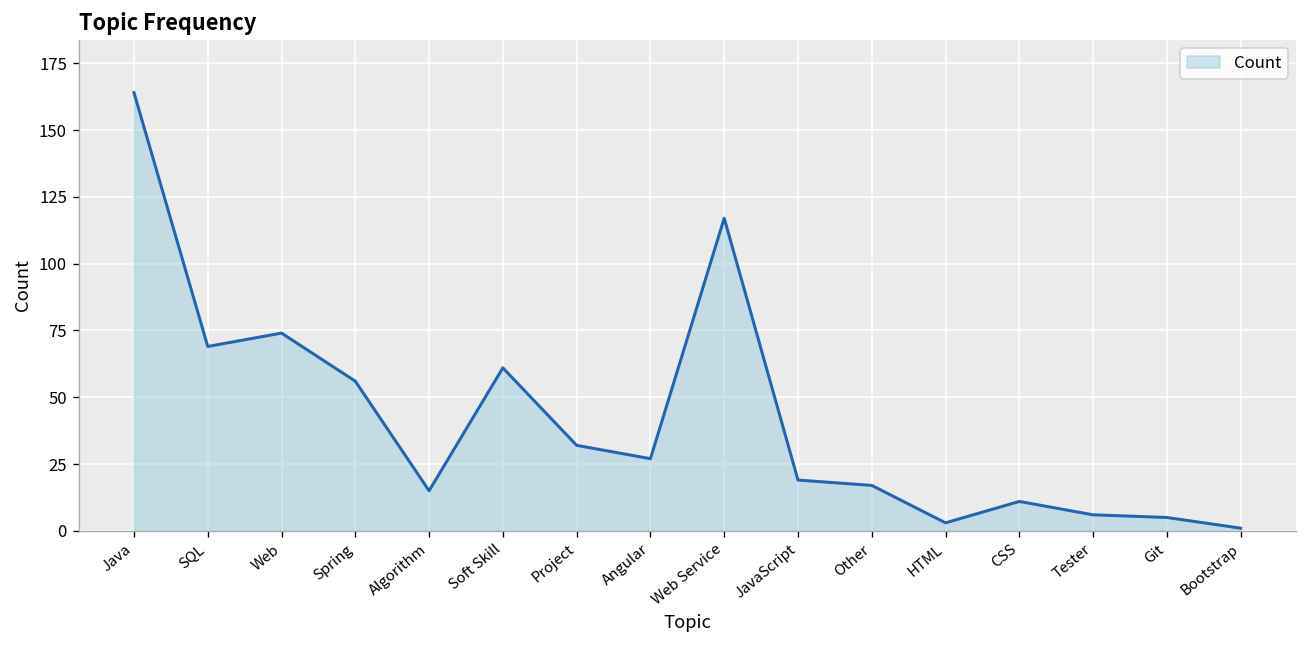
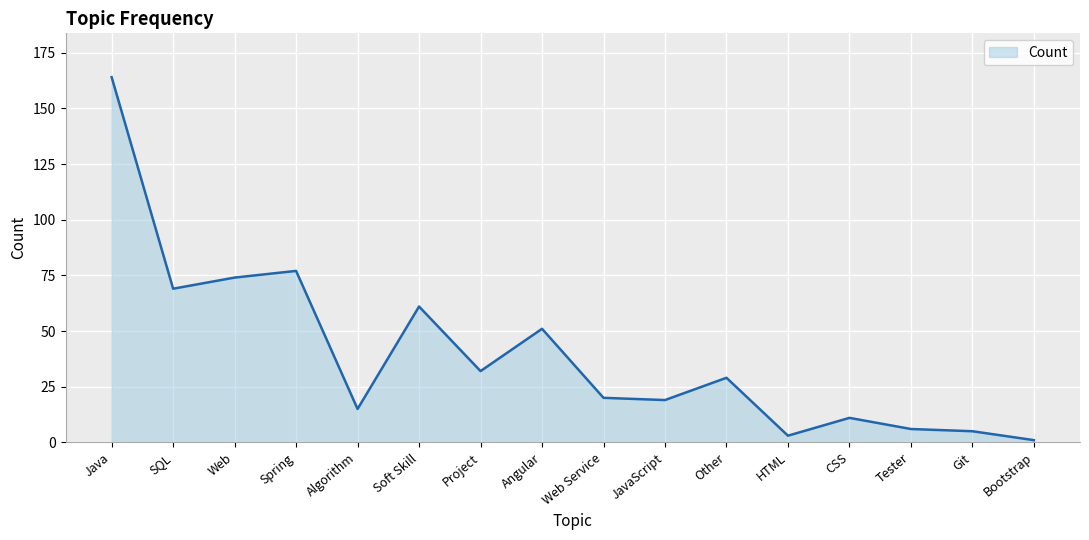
Spring: 56 -> 77
Angular: 27 -> 51
Web Service: 117 -> 20
Other: 17 -> 29
